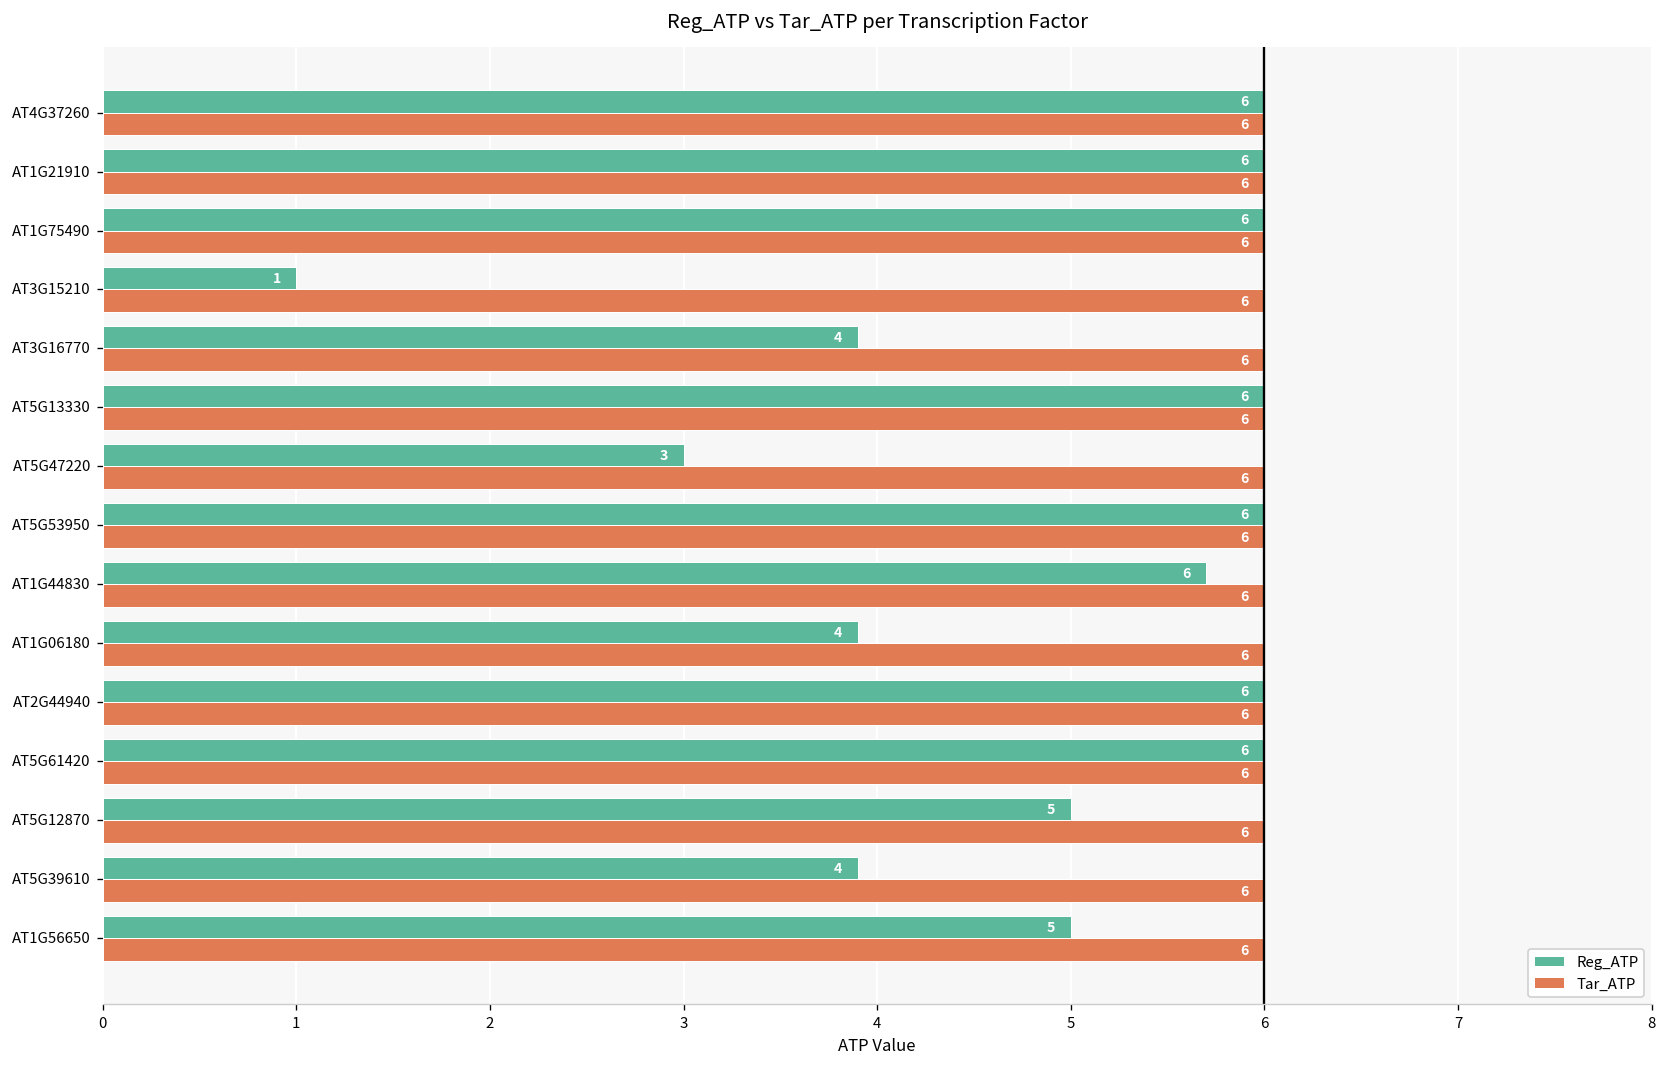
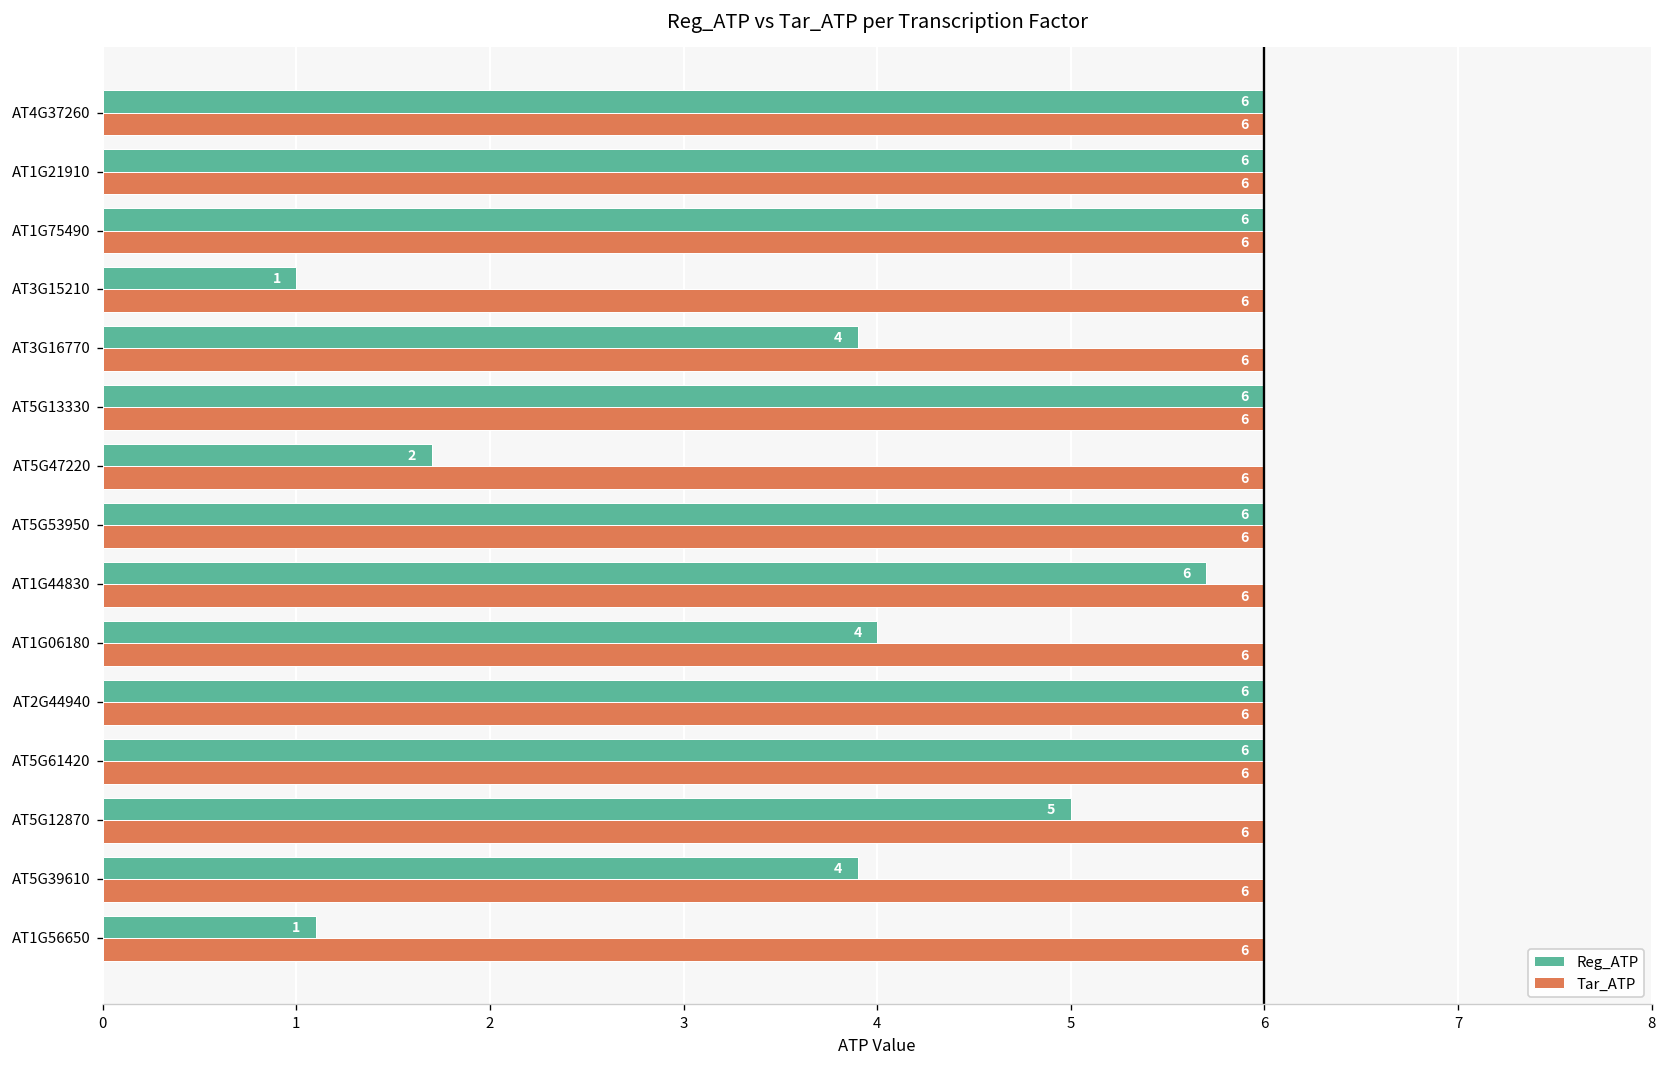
Reg_ATP, AT5G47220: 3 -> 2
Reg_ATP, AT1G06180: 3.9 -> 4.0
Reg_ATP, AT1G56650: 5 -> 1
